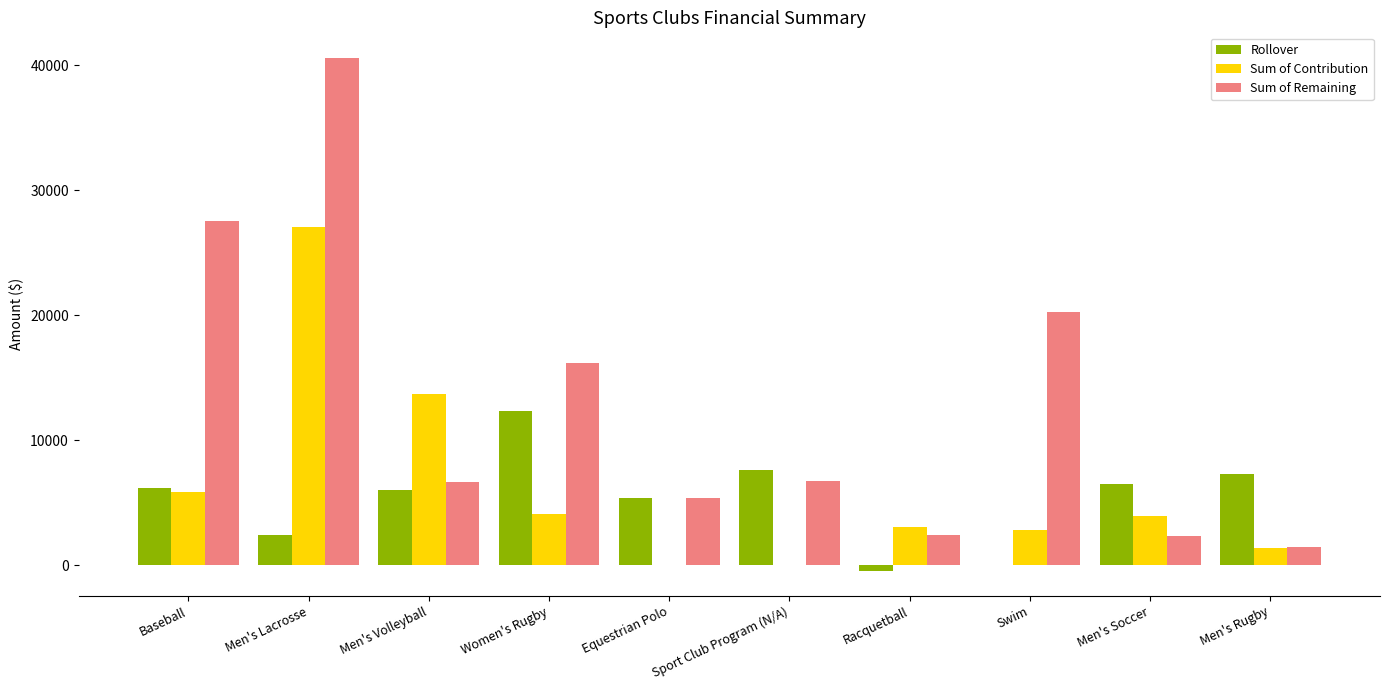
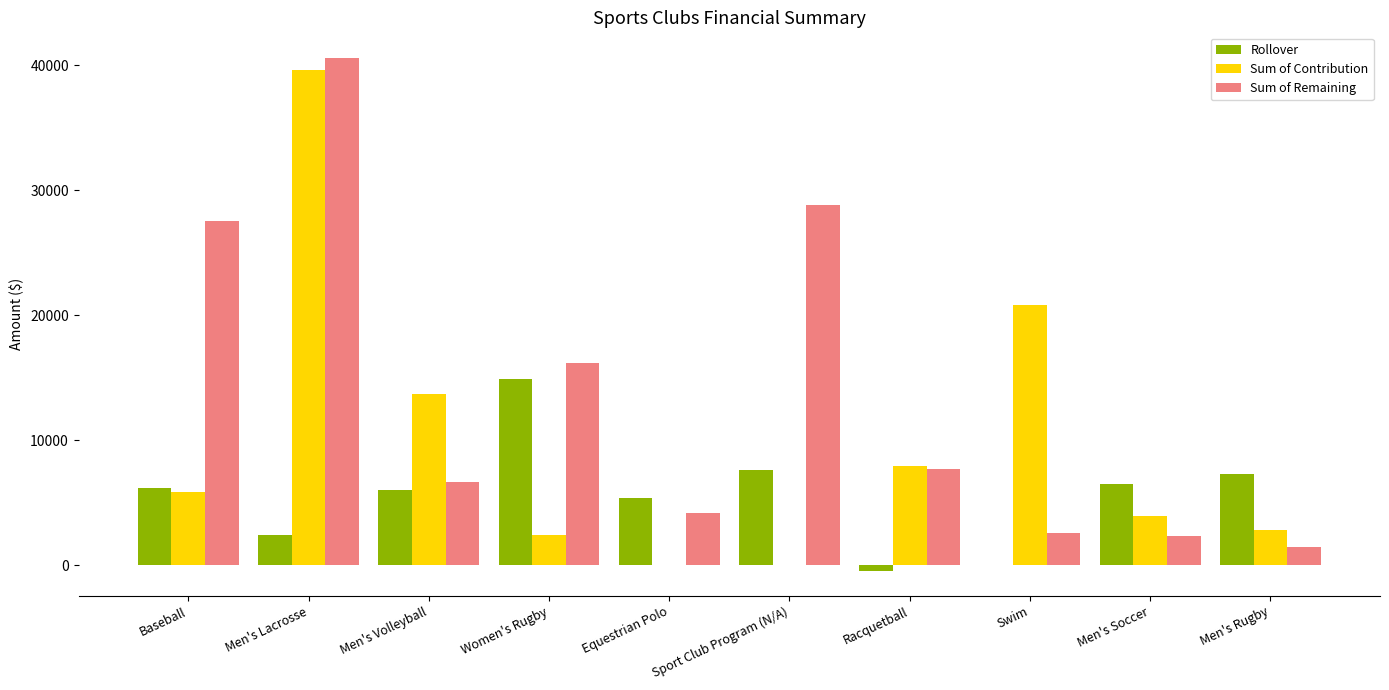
Sum of Contribution, Men's Lacrosse: 27100 -> 39600
Rollover, Women's Rugby: 12300 -> 14900
Sum of Contribution, Women's Rugby: 4100 -> 2400
Sum of Remaining, Equestrian Polo: 5300 -> 4100
Sum of Remaining, Sport Club Program (N/A): 6700 -> 28800
Sum of Contribution, Racquetball: 3100 -> 7900
Sum of Remaining, Racquetball: 2400 -> 7700
Sum of Contribution, Swim: 2800 -> 20800
Sum of Remaining, Swim: 20200 -> 2600
Sum of Contribution, Men's Rugby: 1400 -> 2800
